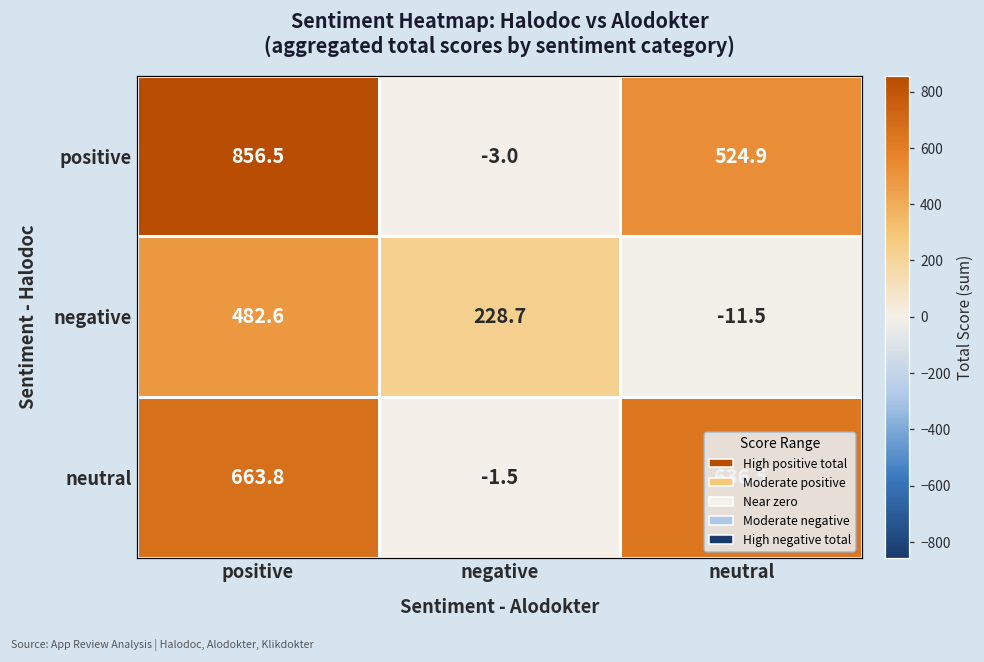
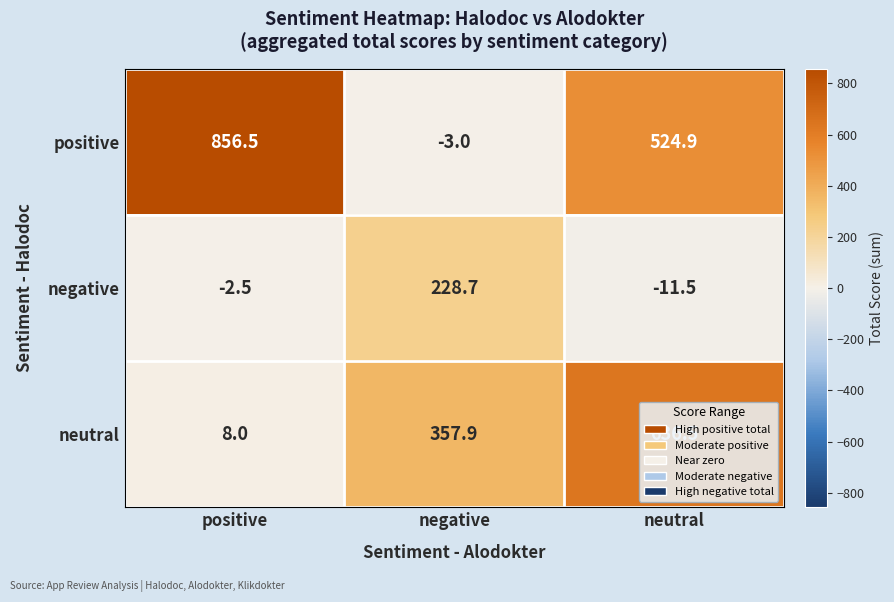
negative, positive: 482.6 -> -2.5
neutral, positive: 663.8 -> 8.0
neutral, negative: -1.5 -> 357.9
